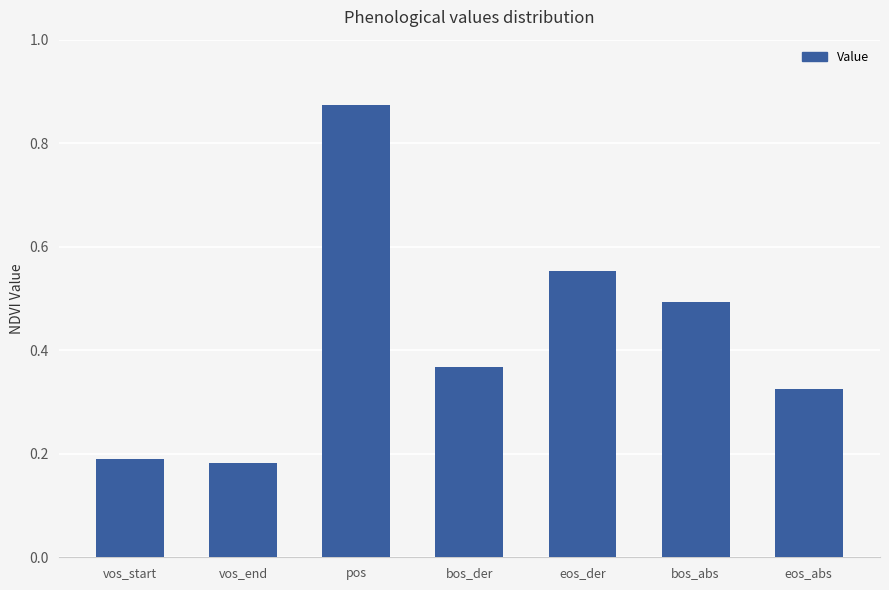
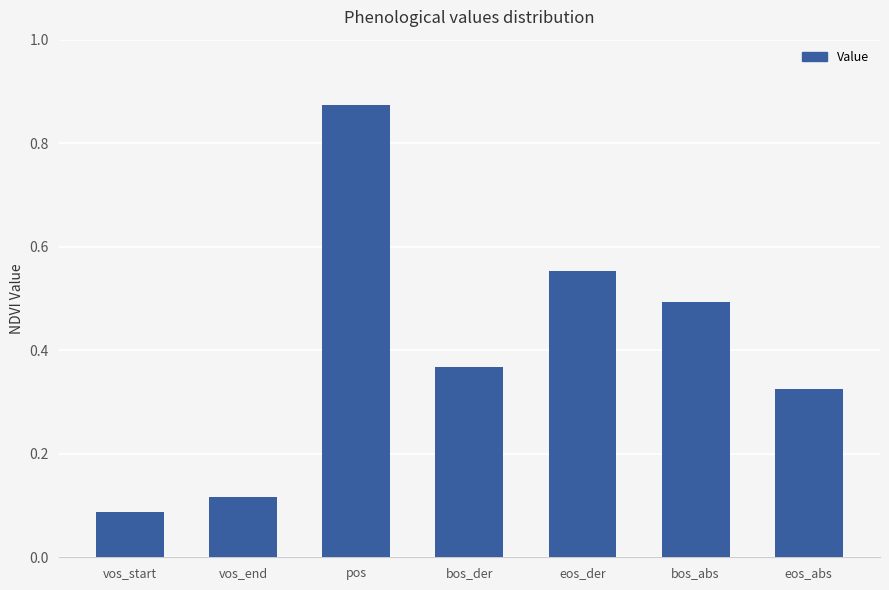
vos_start: 0.19 -> 0.09
vos_end: 0.18 -> 0.12
